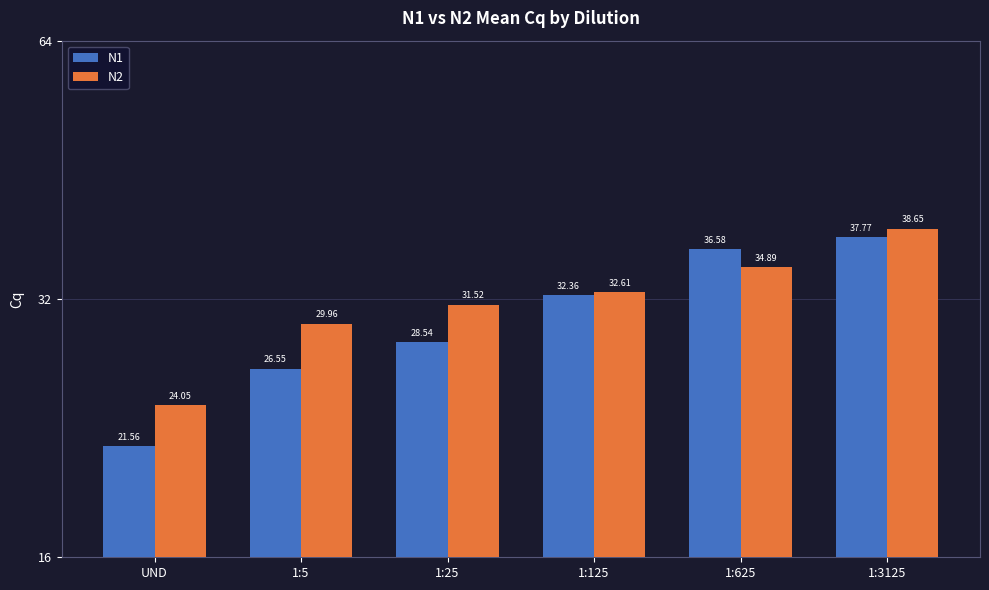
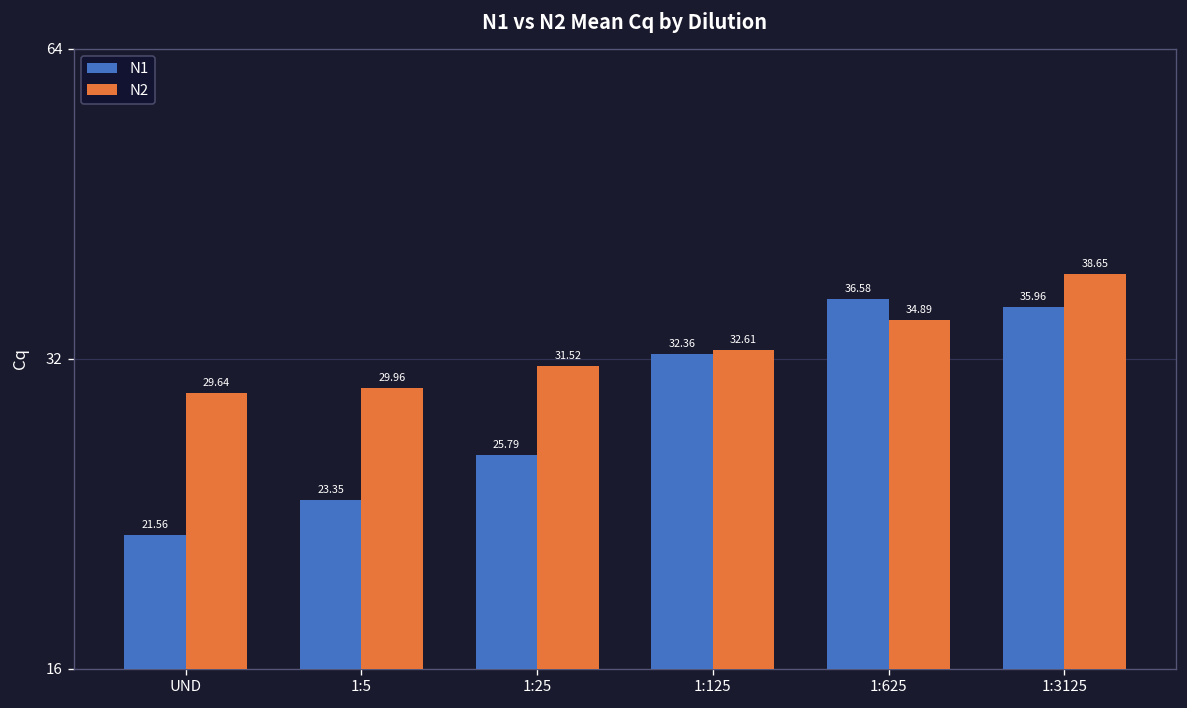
N2, UND: 24.05 -> 29.64
N1, 1:5: 26.55 -> 23.35
N1, 1:25: 28.54 -> 25.79
N1, 1:3125: 37.77 -> 35.96
